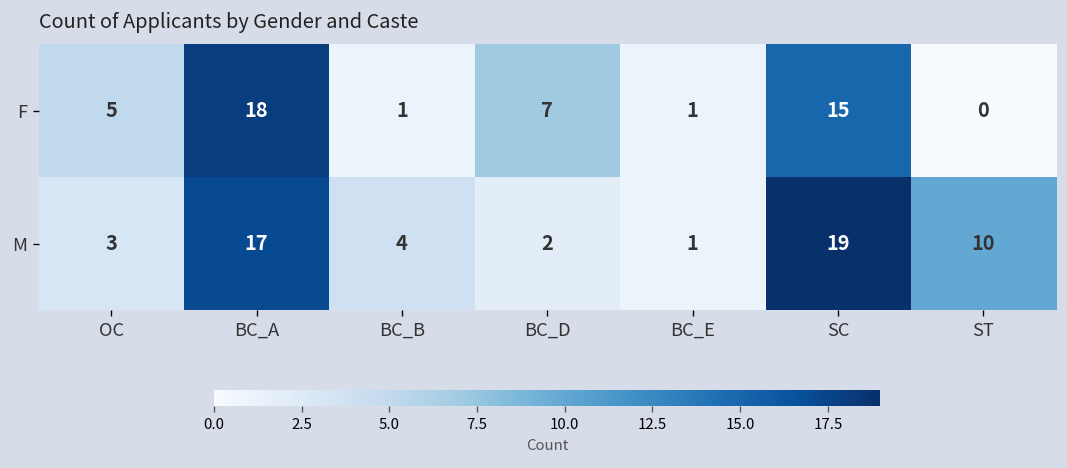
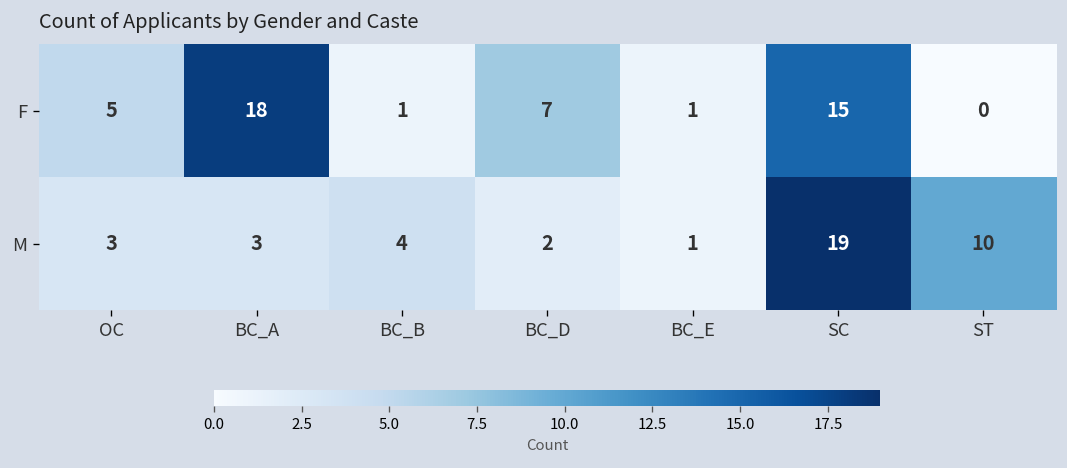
M, BC_A: 17 -> 3
